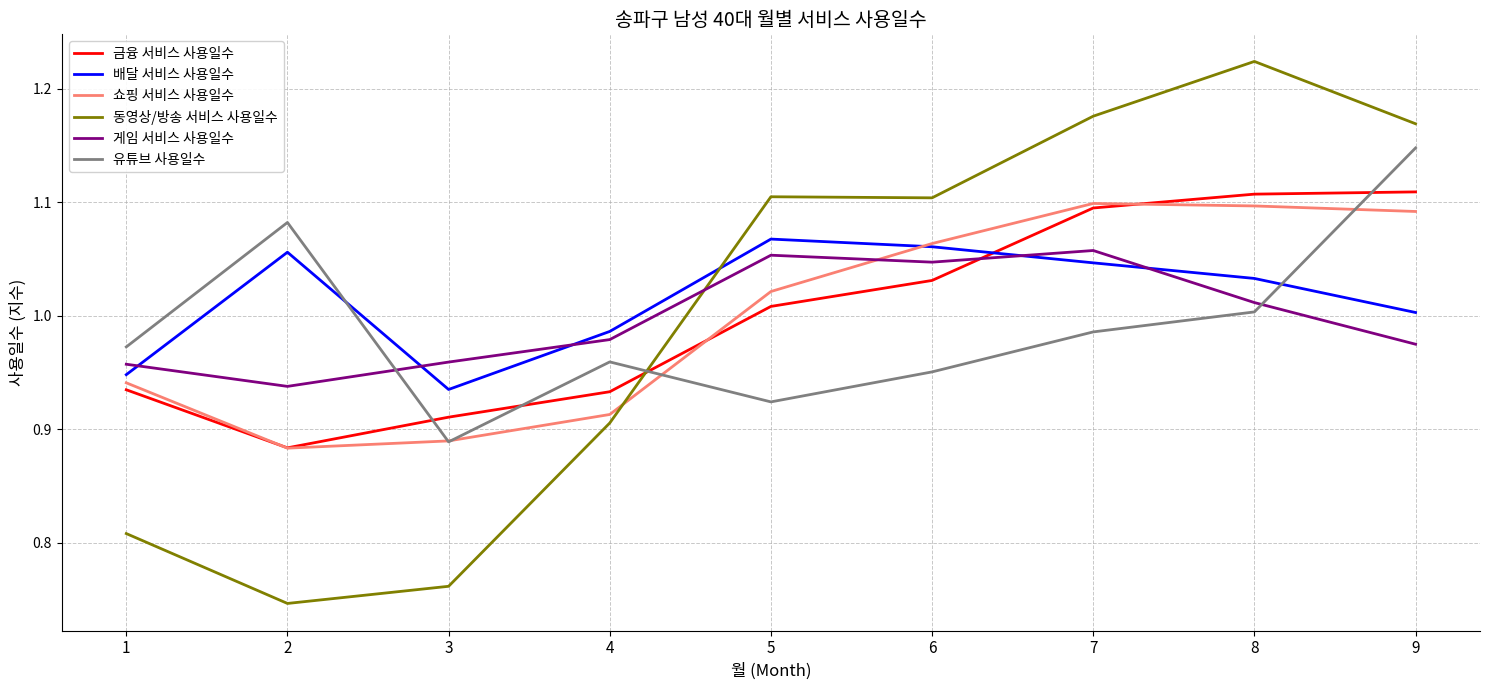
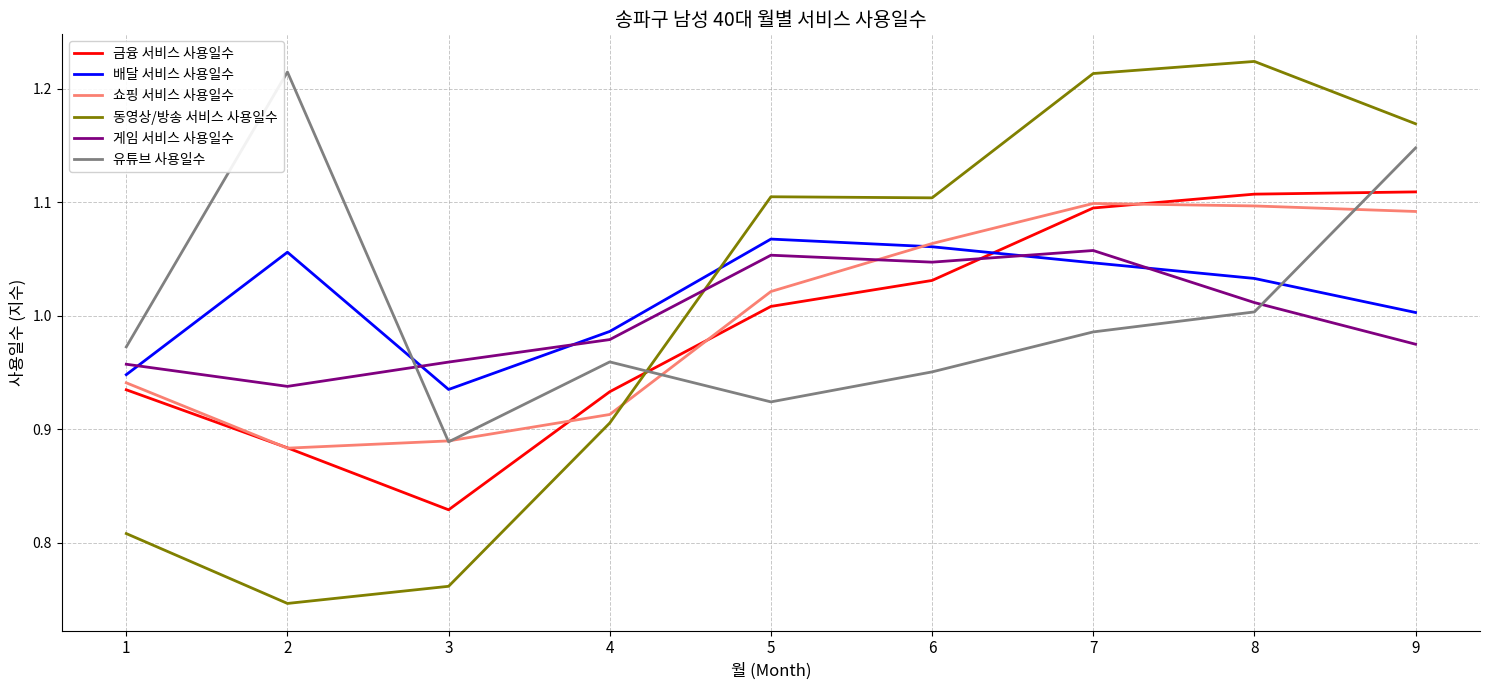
유튜브 사용일수, 2: 1.082 -> 1.215
금융 서비스 사용일수, 3: 0.911 -> 0.829
동영상/방송 서비스 사용일수, 7: 1.176 -> 1.213
